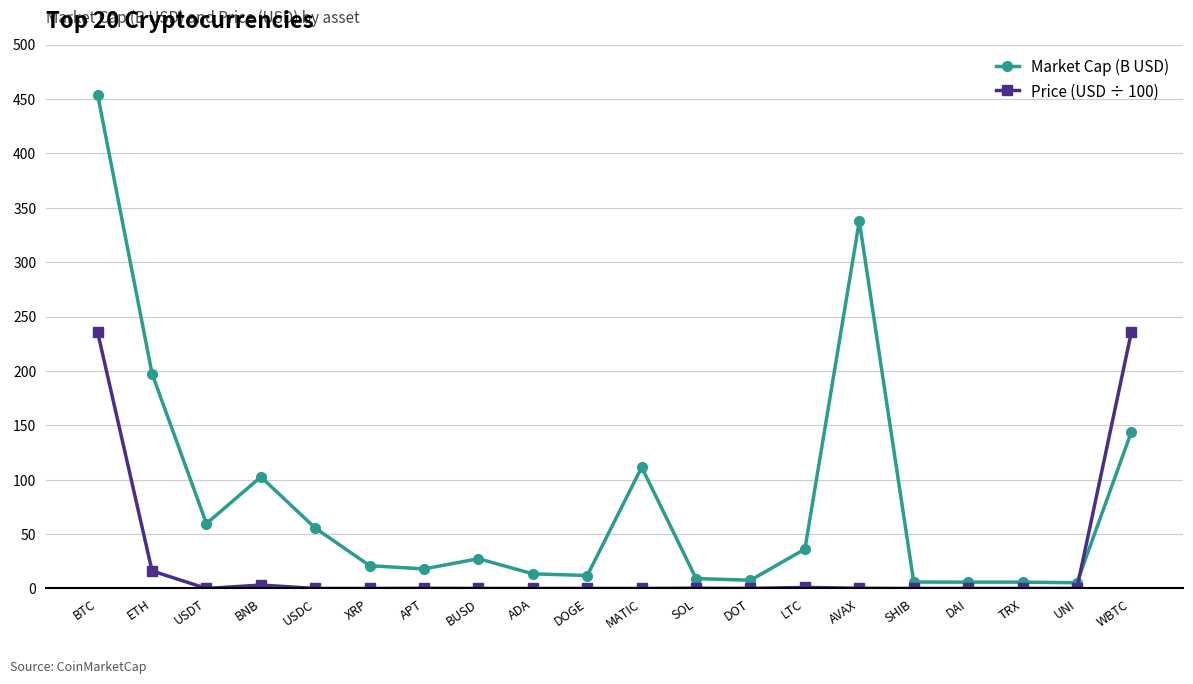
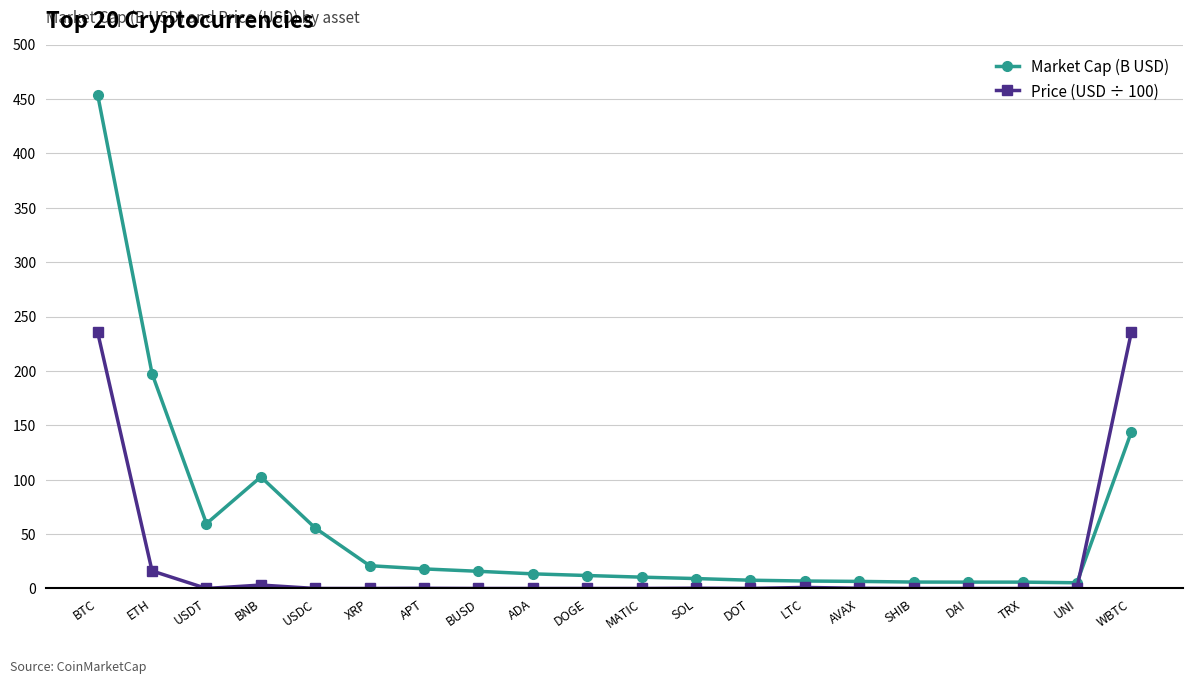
Market Cap (B USD), BUSD: 27 -> 16
Market Cap (B USD), MATIC: 111 -> 10
Market Cap (B USD), LTC: 36 -> 7
Market Cap (B USD), AVAX: 338 -> 6
